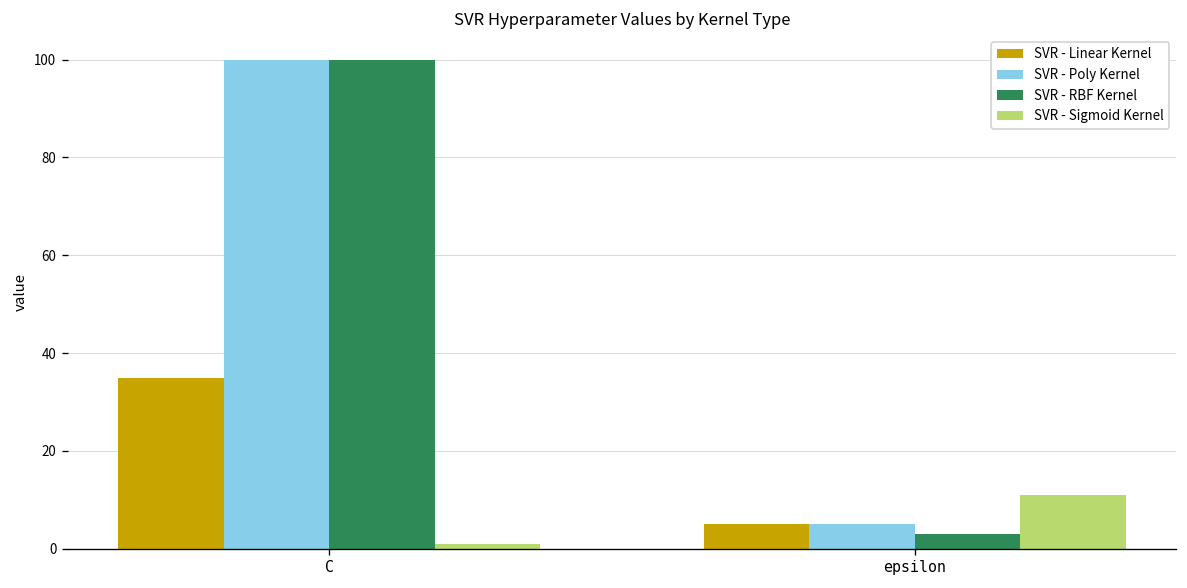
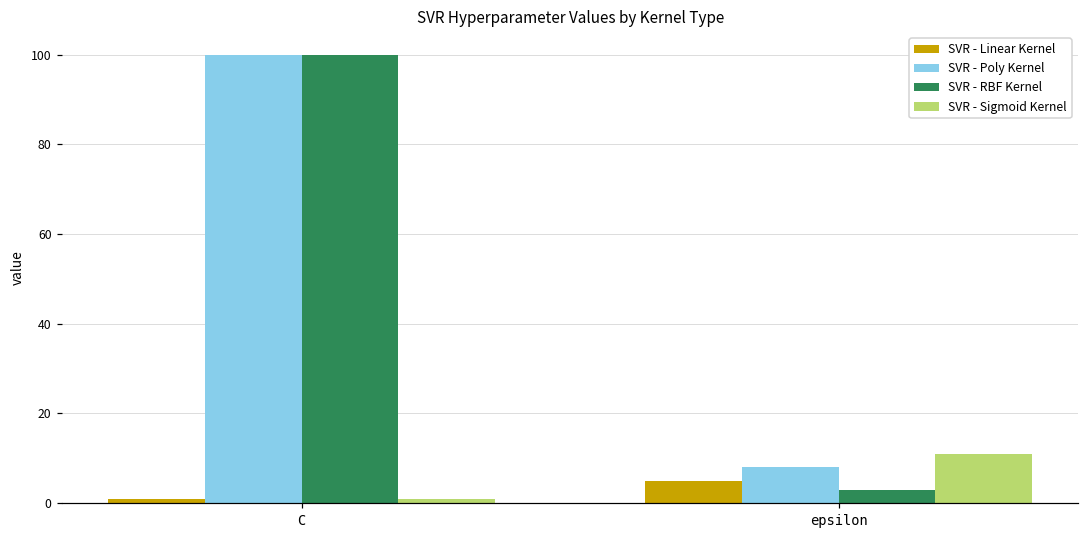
SVR - Linear Kernel, C: 35 -> 1
SVR - Poly Kernel, epsilon: 5 -> 8
